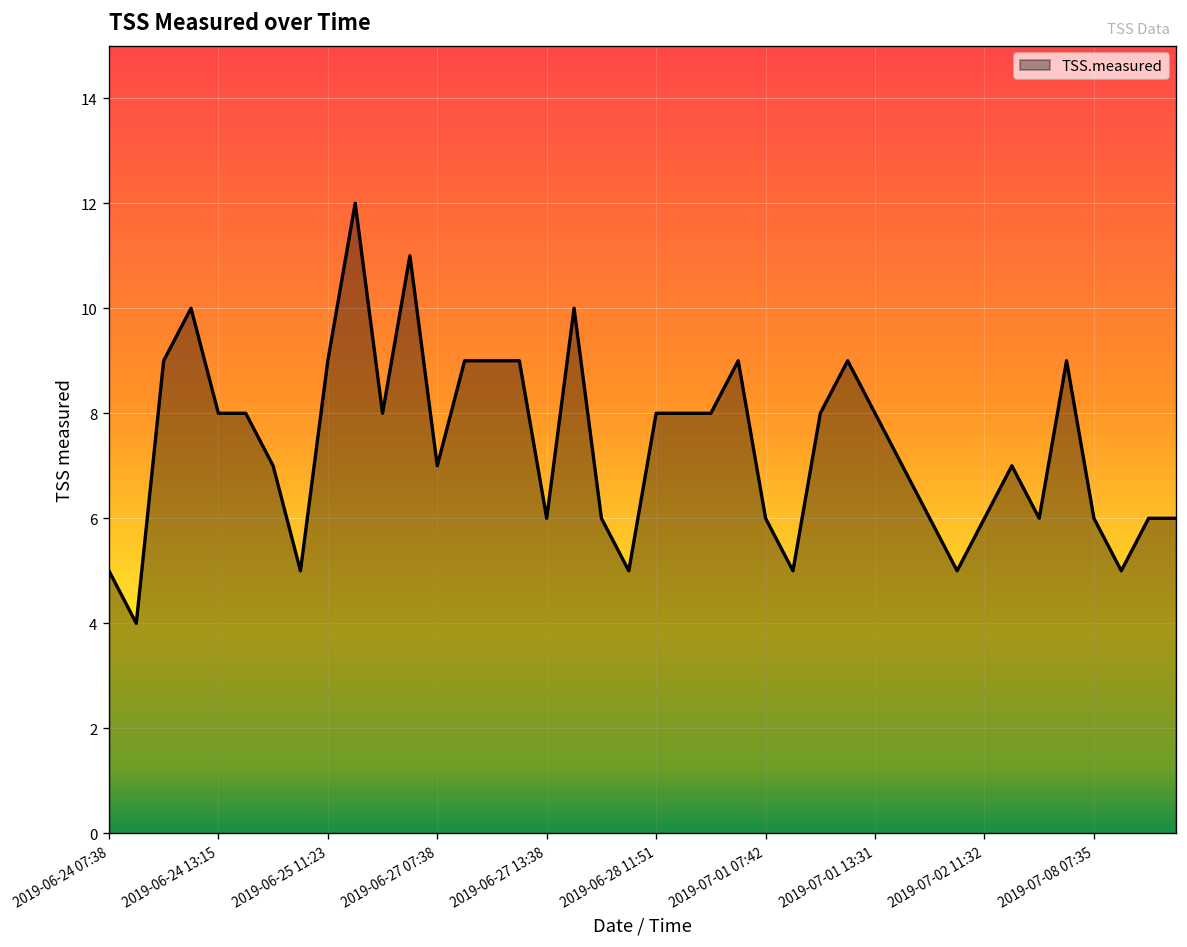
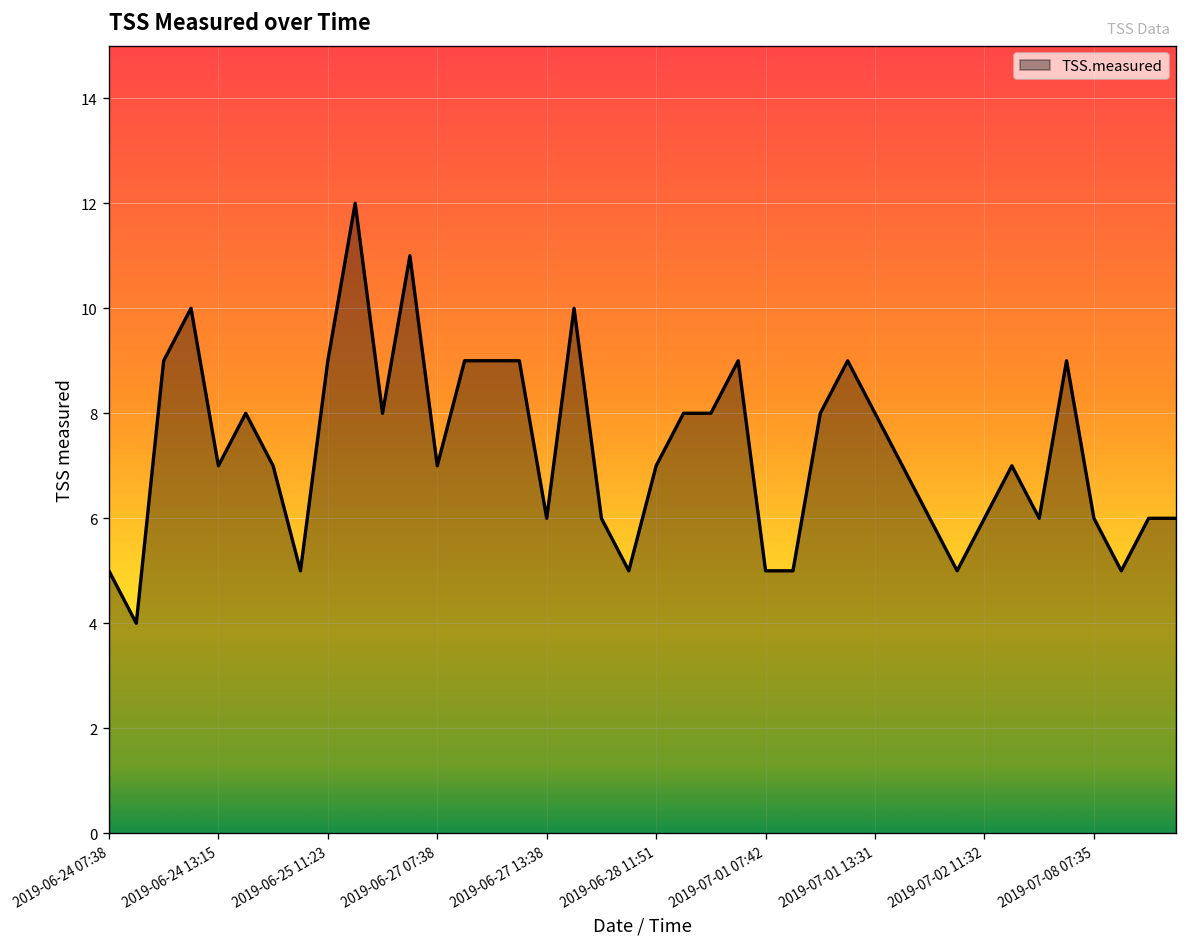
2019-06-24 13:15: 8 -> 7
2019-06-28 11:51: 8 -> 7
2019-07-01 07:42: 6 -> 5
